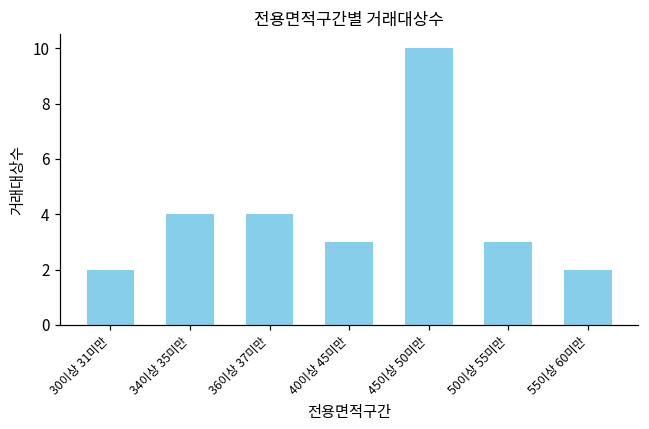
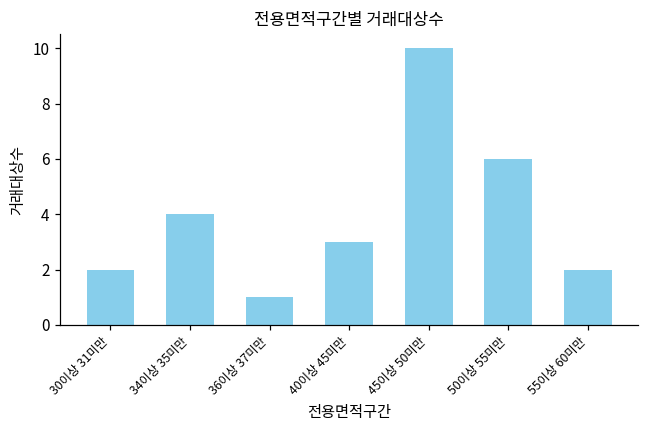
36이상 37미만: 4 -> 1
50이상 55미만: 3 -> 6
